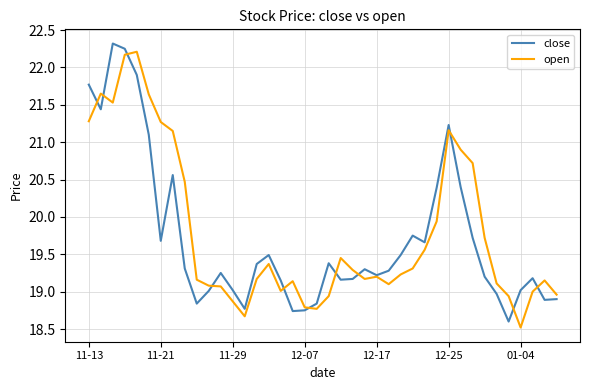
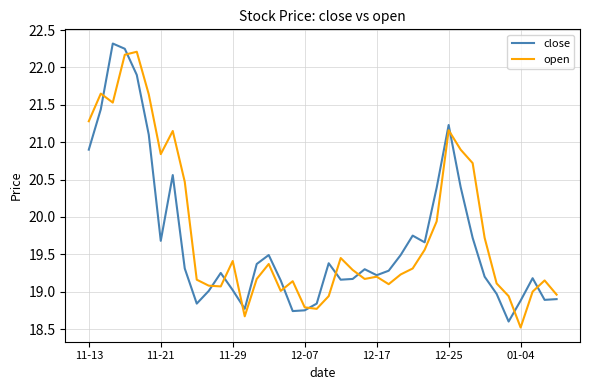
close, 11-13: 21.8 -> 20.9
open, 11-21: 21.3 -> 20.8
open, 11-29: 18.9 -> 19.4
close, 01-04: 19.0 -> 18.9
